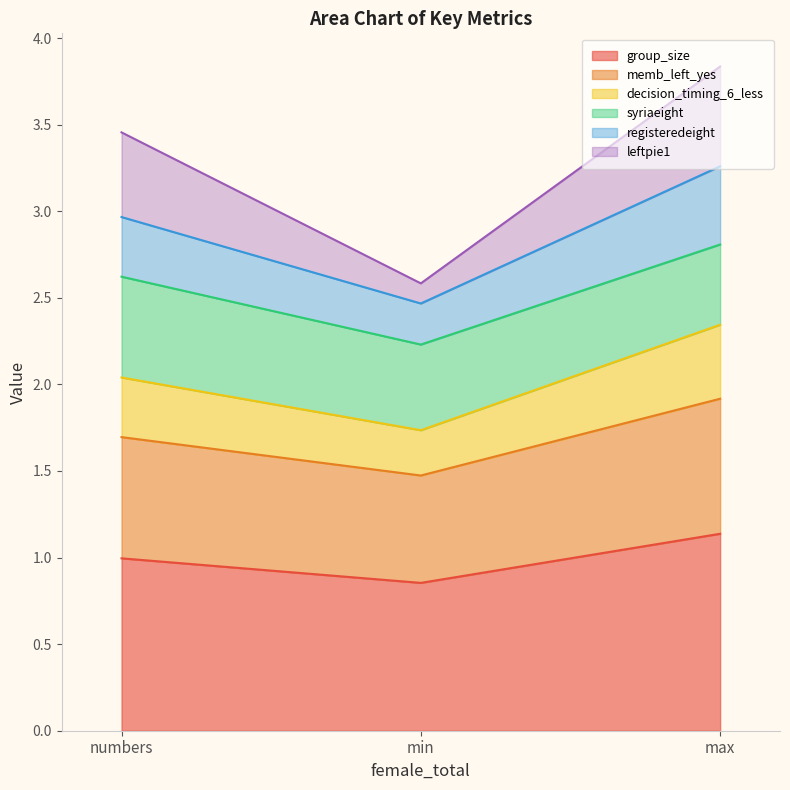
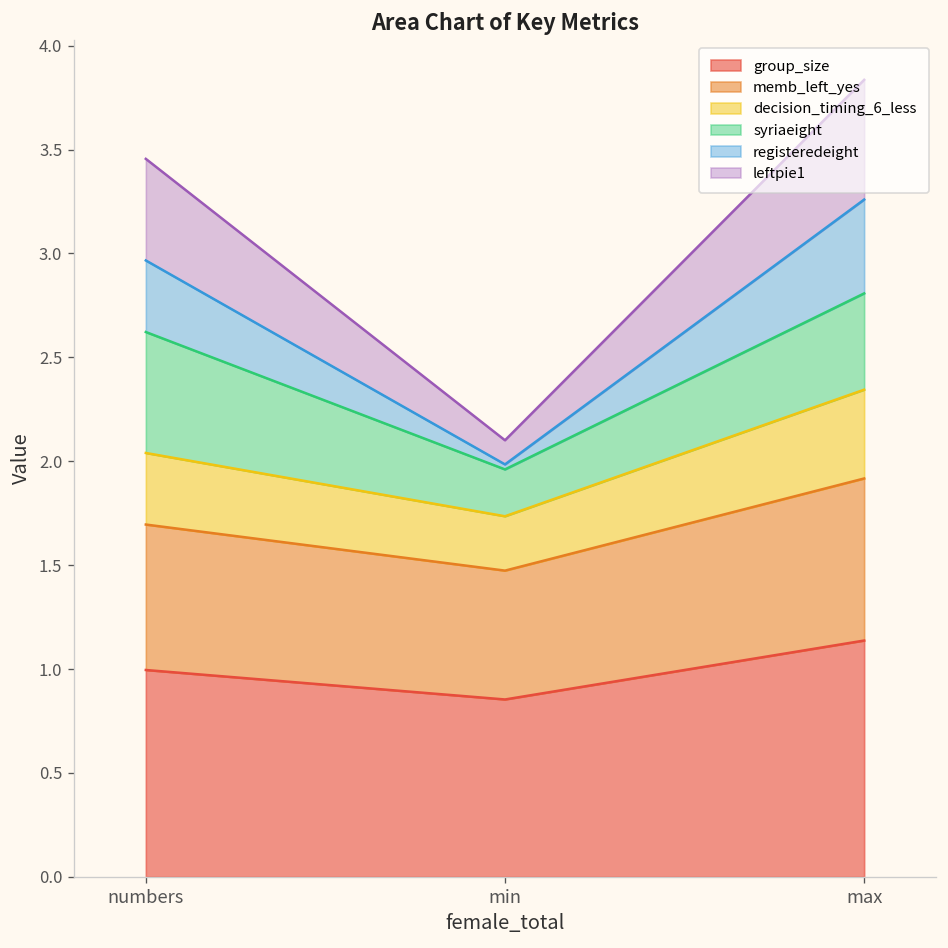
syriaeight, min: 0.49 -> 0.23
registeredeight, min: 0.24 -> 0.02
